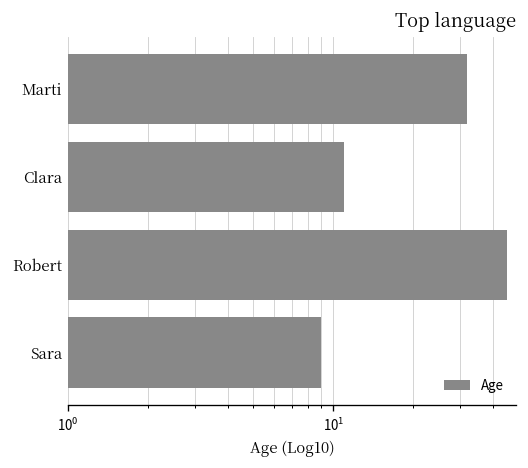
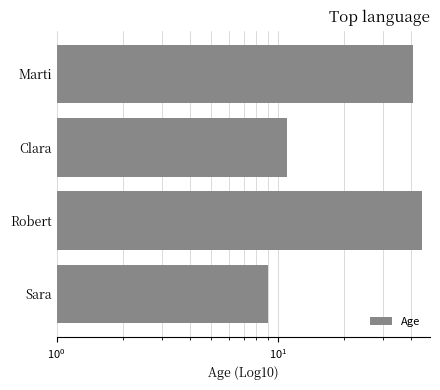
Marti: 32 -> 41
